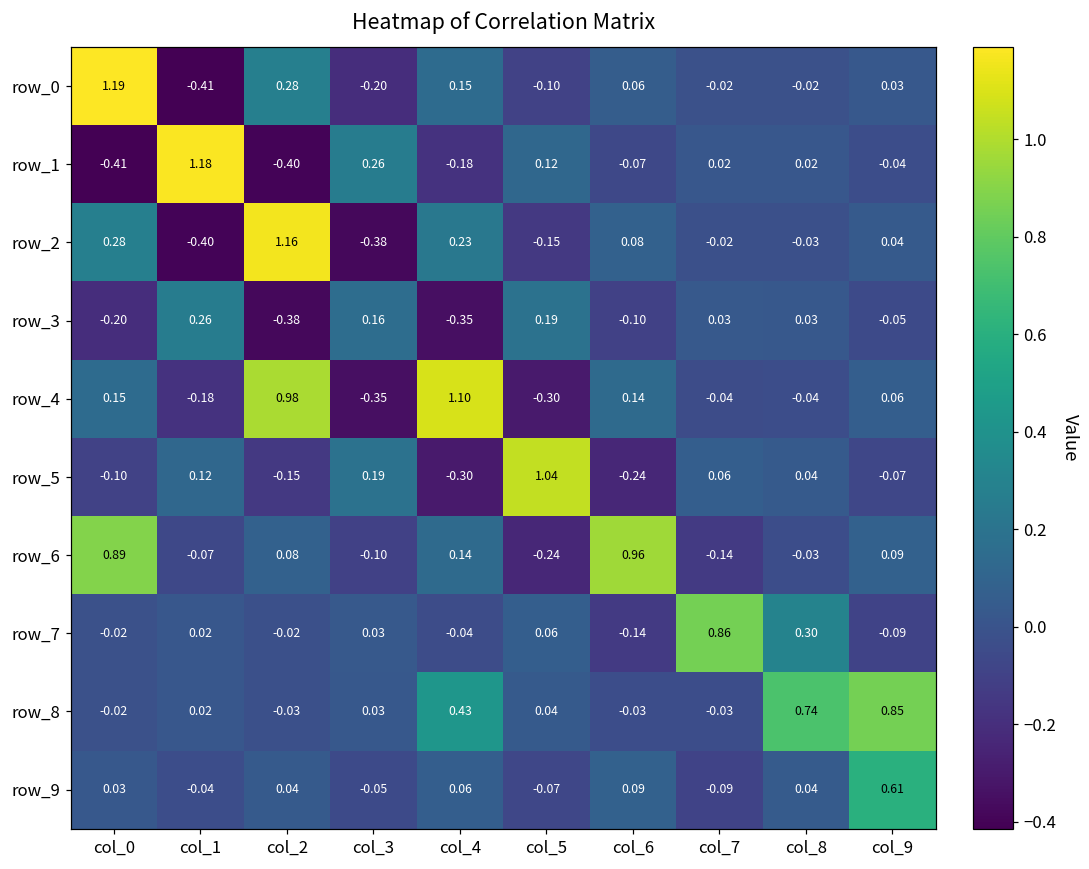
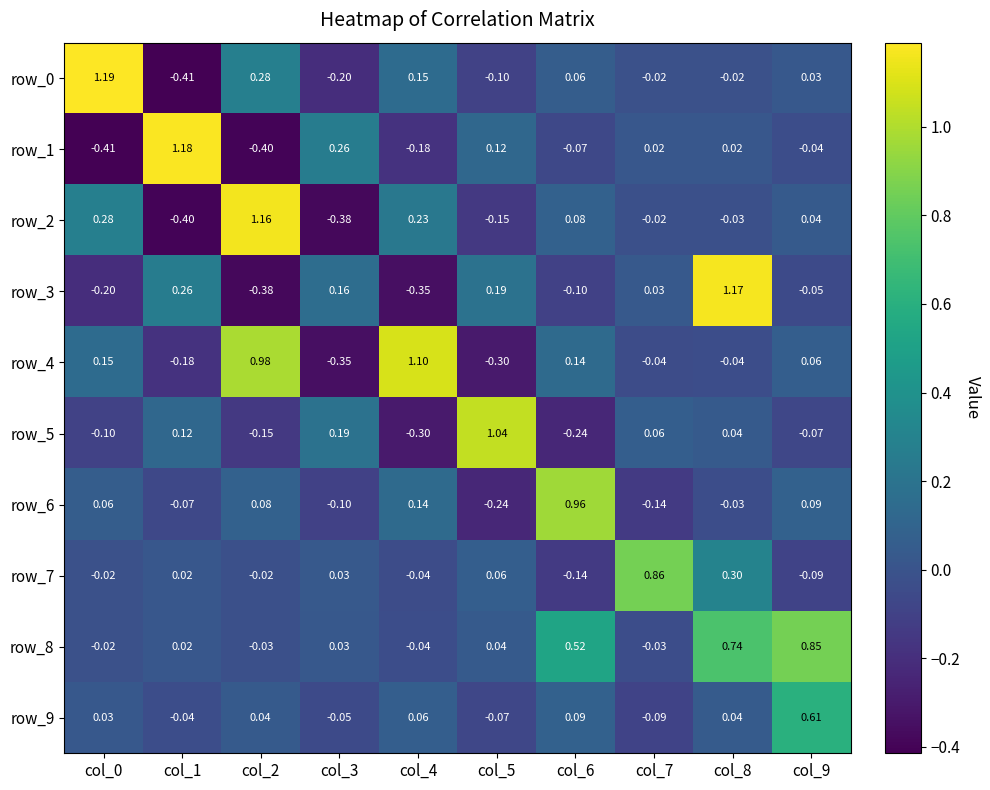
row_3, col_8: 0.03 -> 1.17
row_6, col_0: 0.89 -> 0.06
row_8, col_4: 0.43 -> -0.04
row_8, col_6: -0.03 -> 0.52
